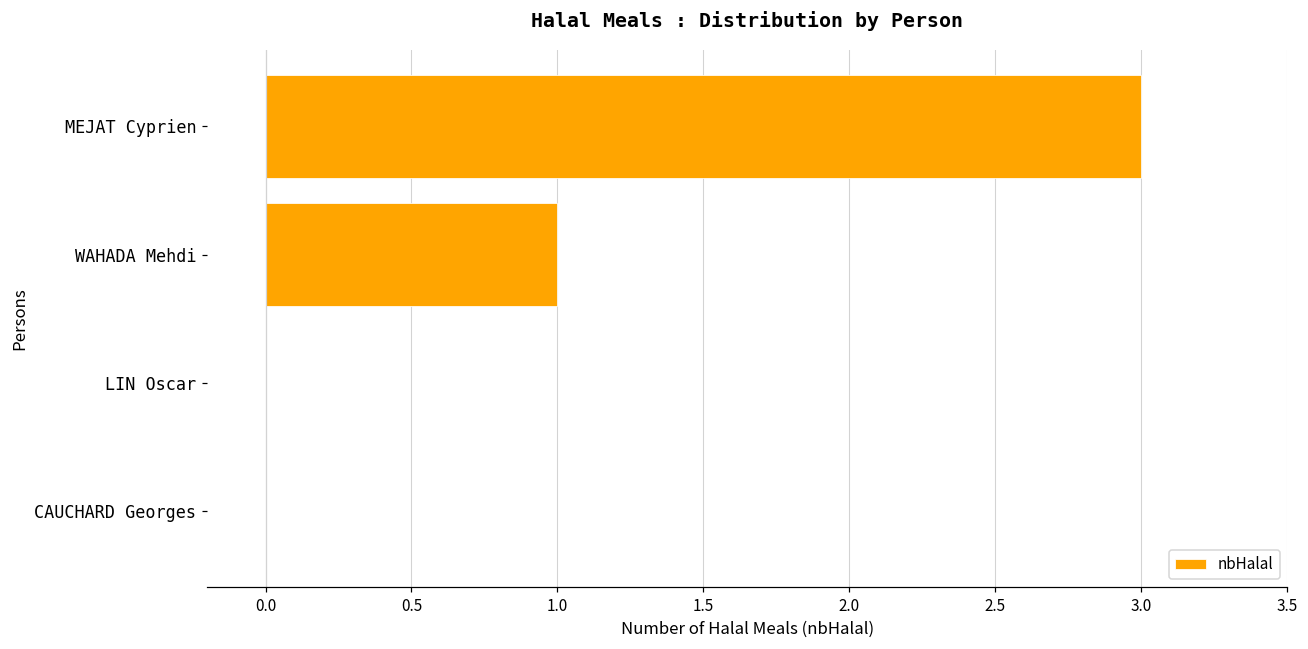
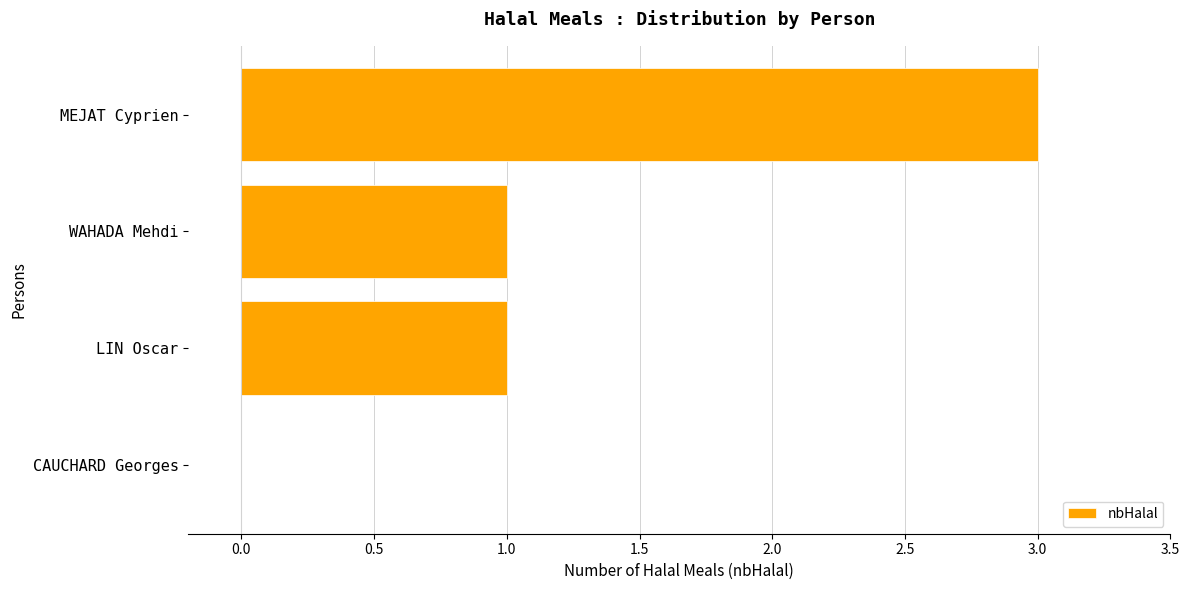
LIN Oscar: 0 -> 1
